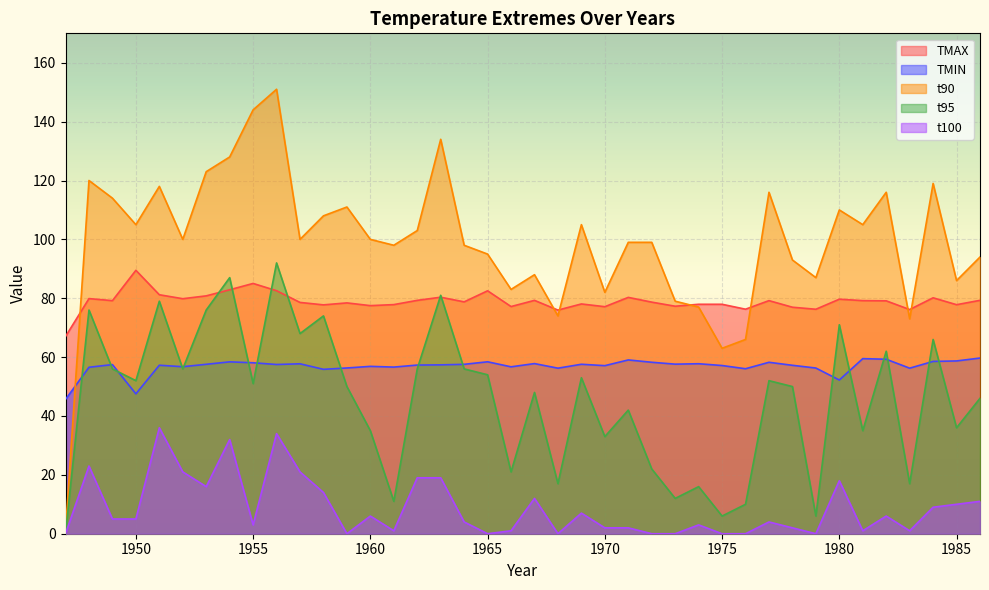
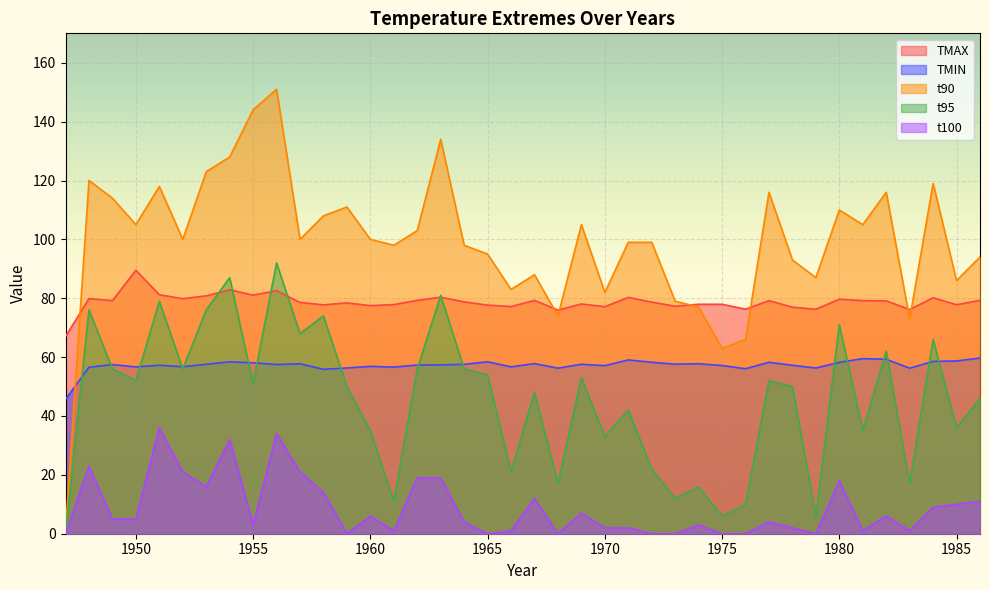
TMIN, 1950: 48 -> 57
TMAX, 1955: 85 -> 81
TMAX, 1965: 83 -> 78
TMIN, 1980: 52 -> 58
